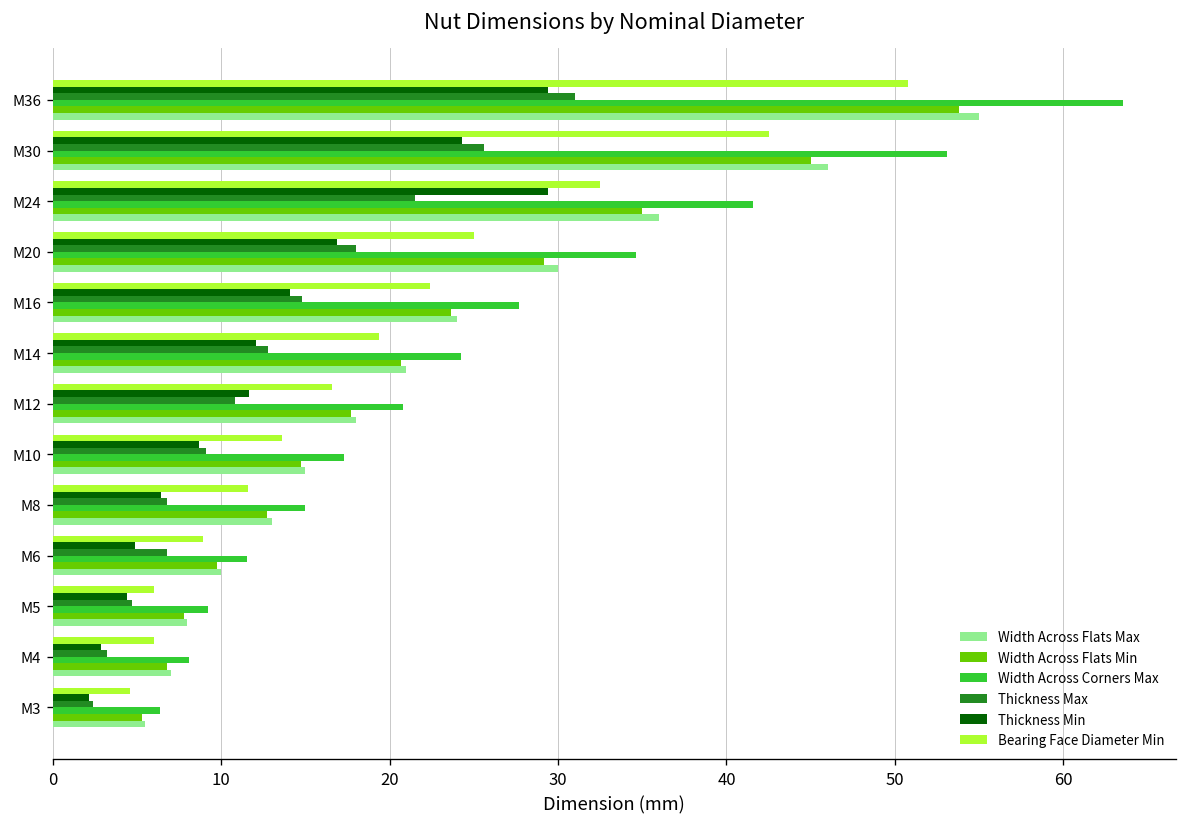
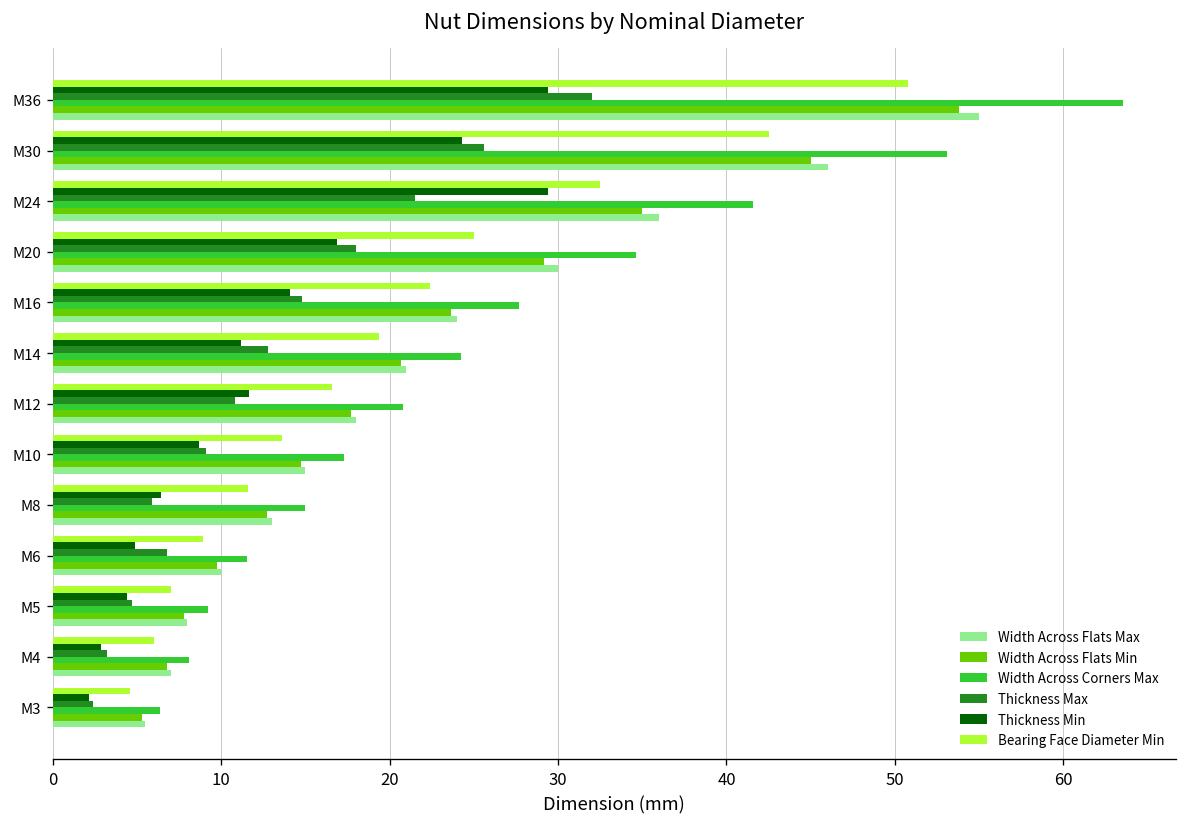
Thickness Max, M36: 31 -> 32
Thickness Min, M14: 12.1 -> 11.2
Thickness Max, M8: 6.8 -> 5.9
Bearing Face Diameter Min, M5: 6 -> 7
